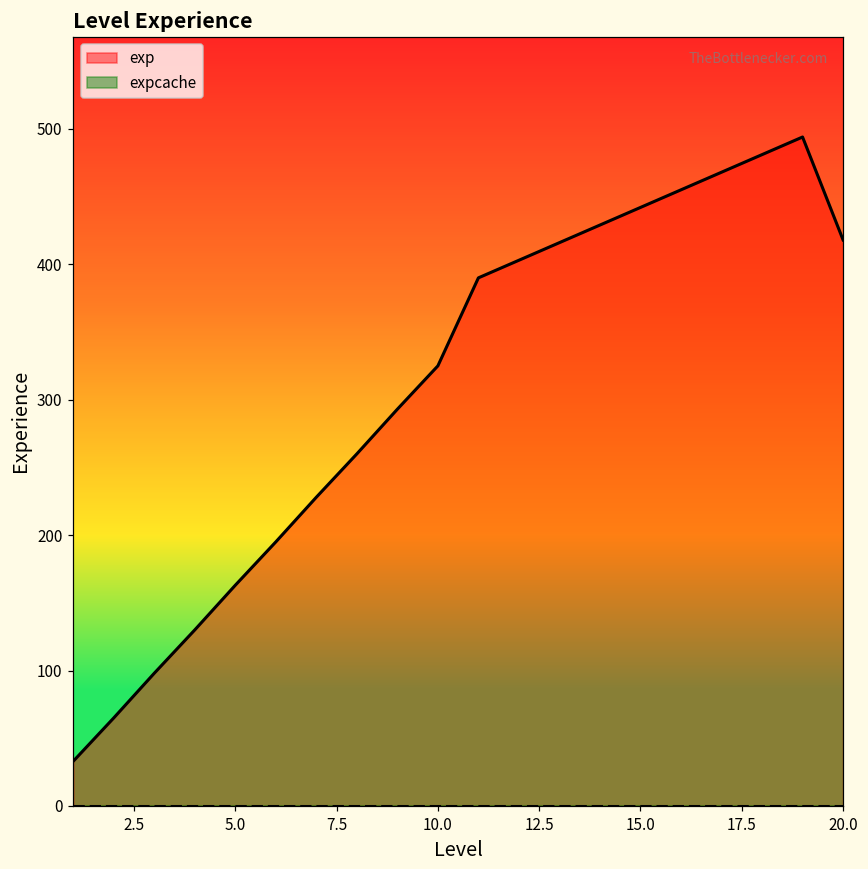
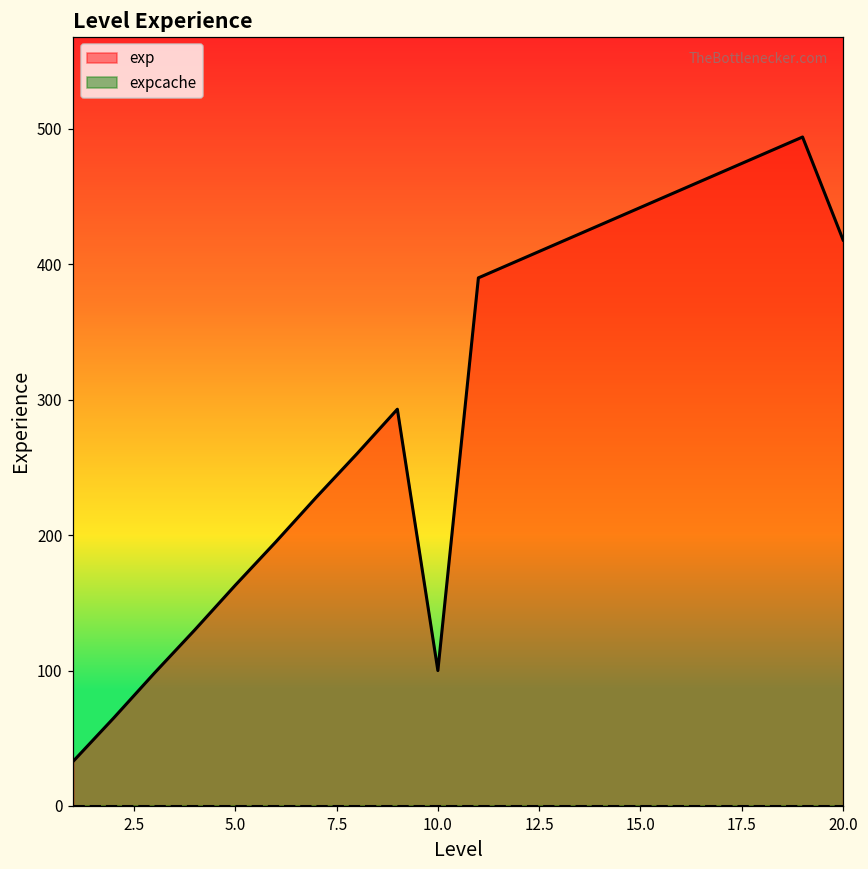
exp, 10.0: 325 -> 100
